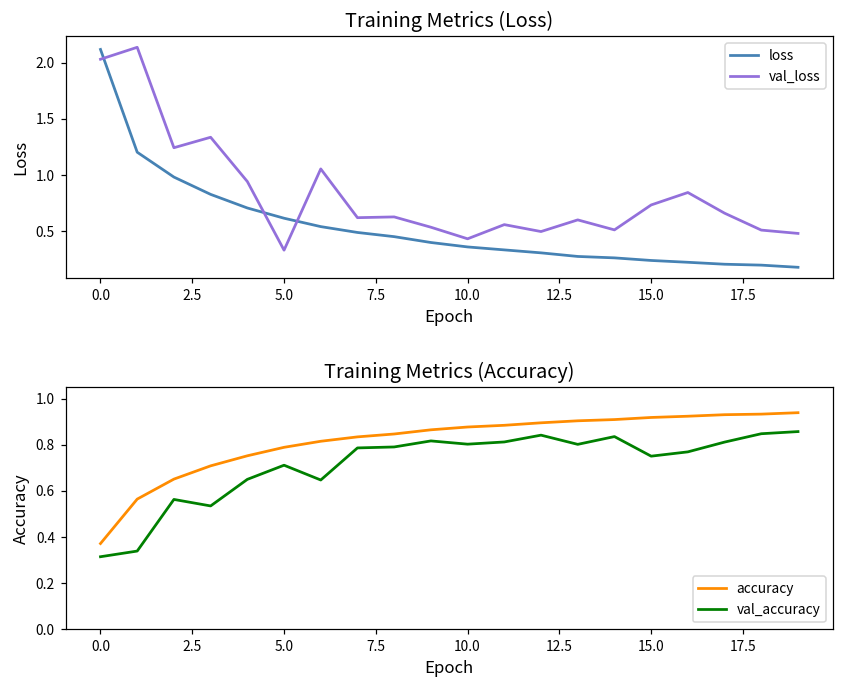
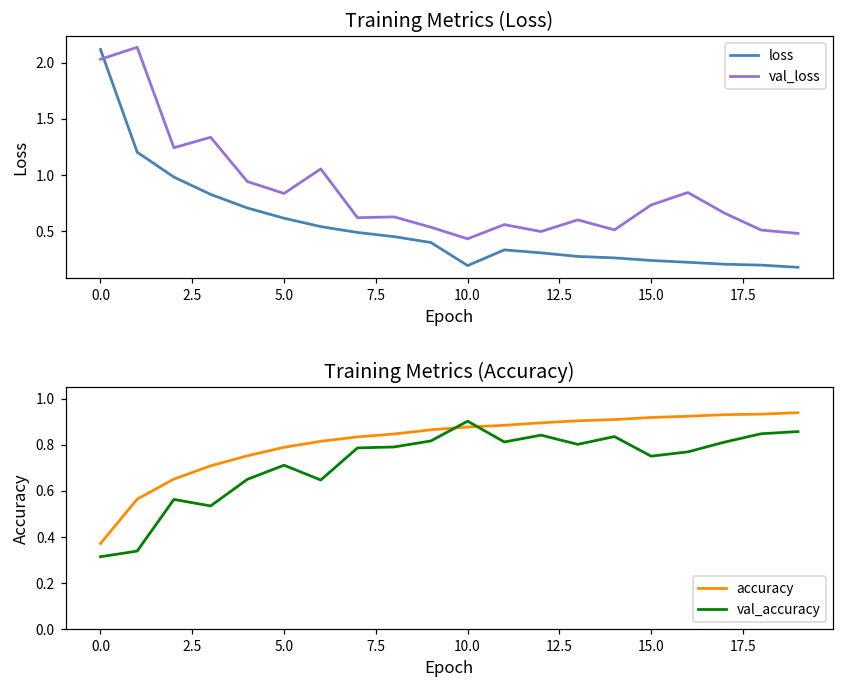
Training Metrics (Loss), val_loss, 5.0: 0.33 -> 0.84
Training Metrics (Loss), loss, 10.0: 0.36 -> 0.19
Training Metrics (Accuracy), val_accuracy, 10.0: 0.80 -> 0.90
